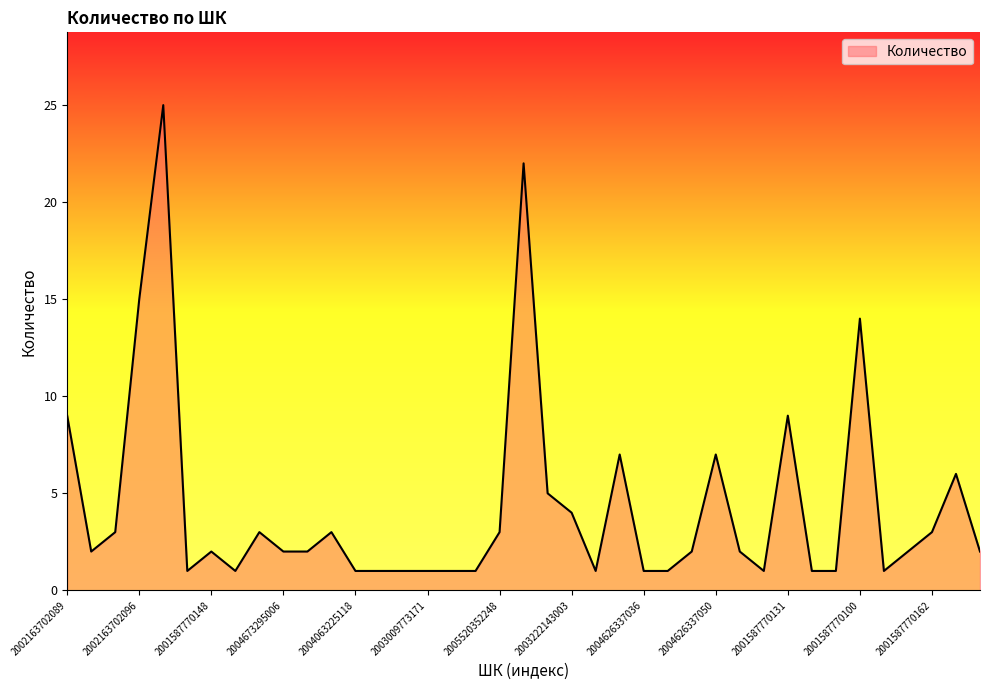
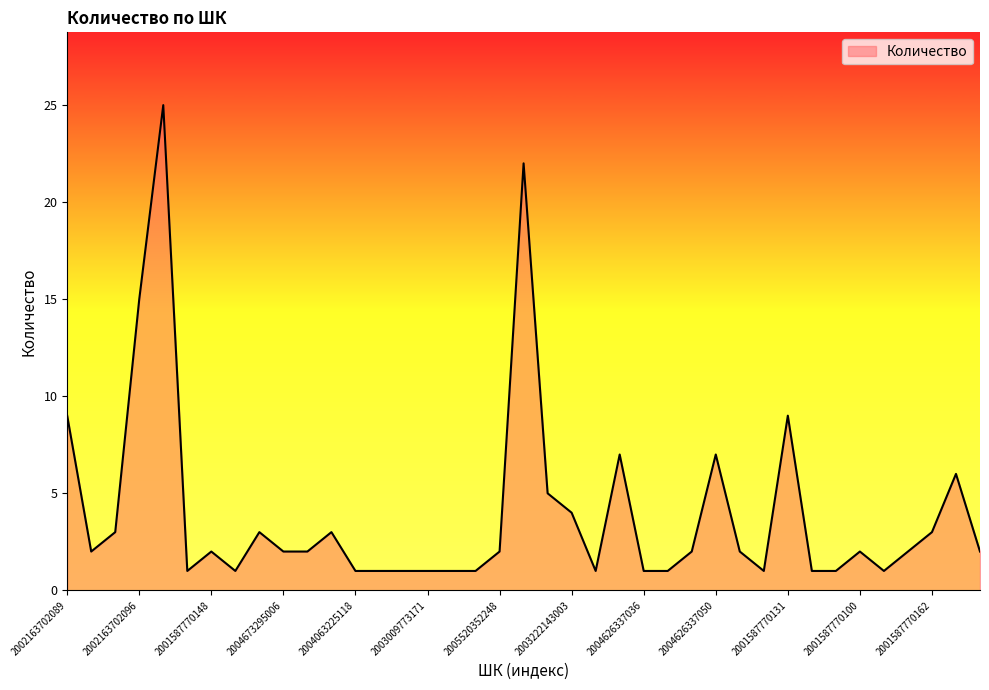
2005520352248: 3 -> 2
2001587770100: 14 -> 2
